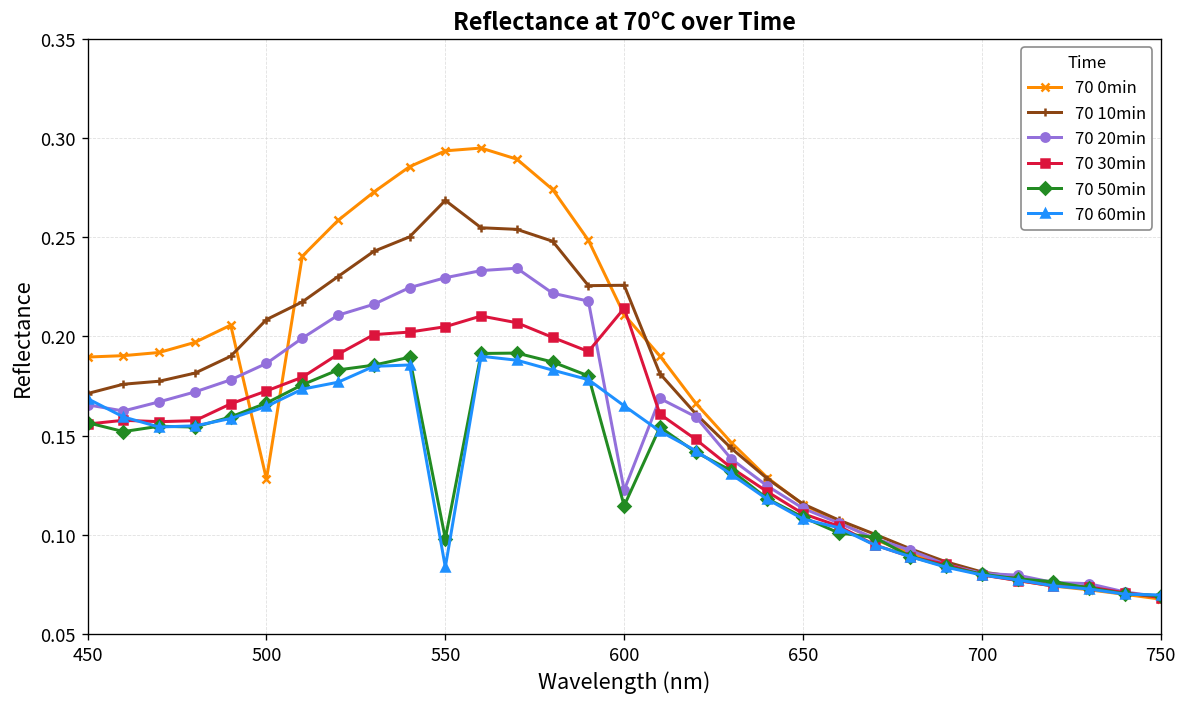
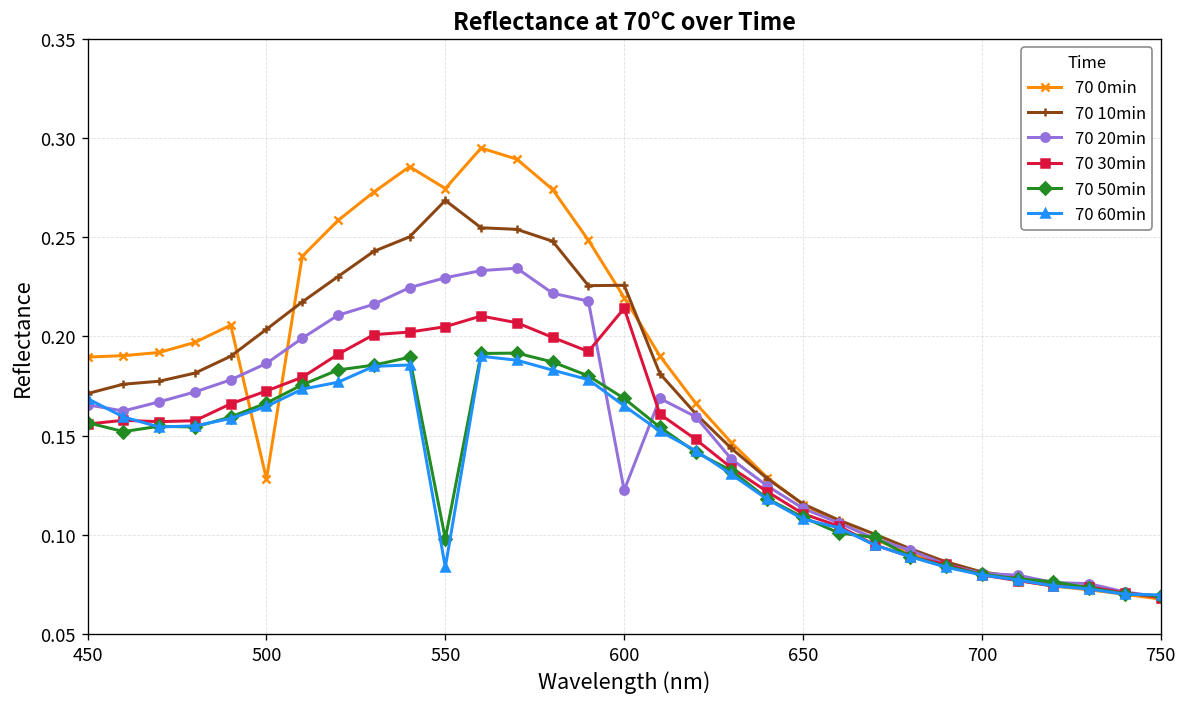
70 10min, 500: 0.209 -> 0.204
70 0min, 550: 0.294 -> 0.275
70 0min, 600: 0.211 -> 0.220
70 50min, 600: 0.115 -> 0.169
